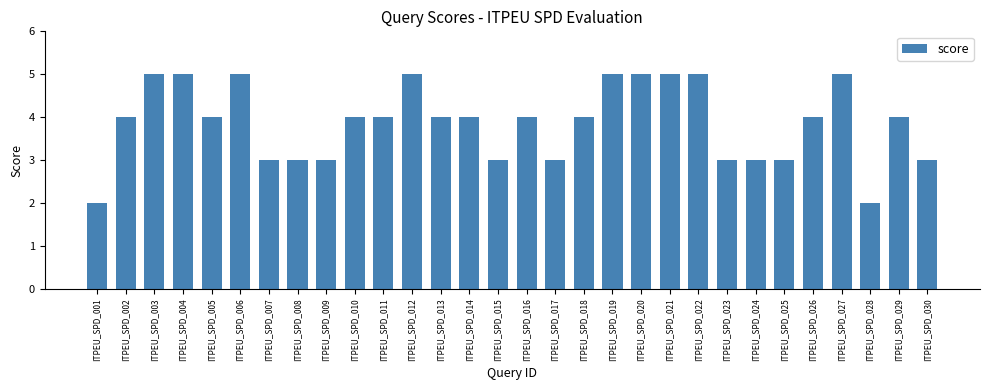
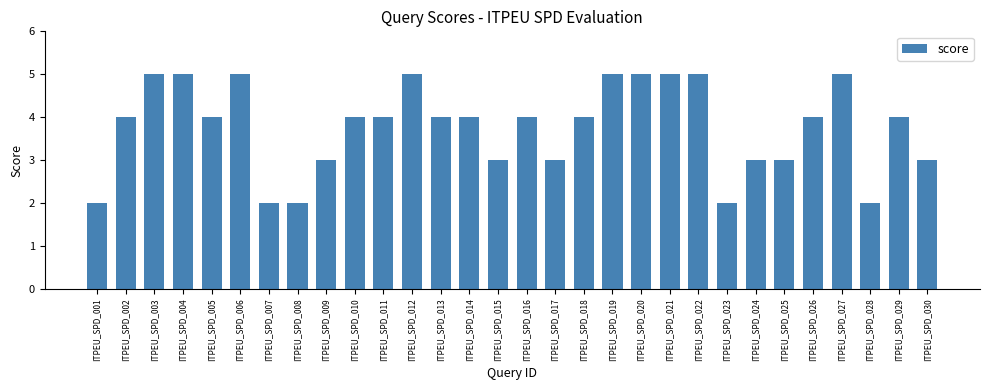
ITPEU_SPD_007: 3 -> 2
ITPEU_SPD_008: 3 -> 2
ITPEU_SPD_023: 3 -> 2
